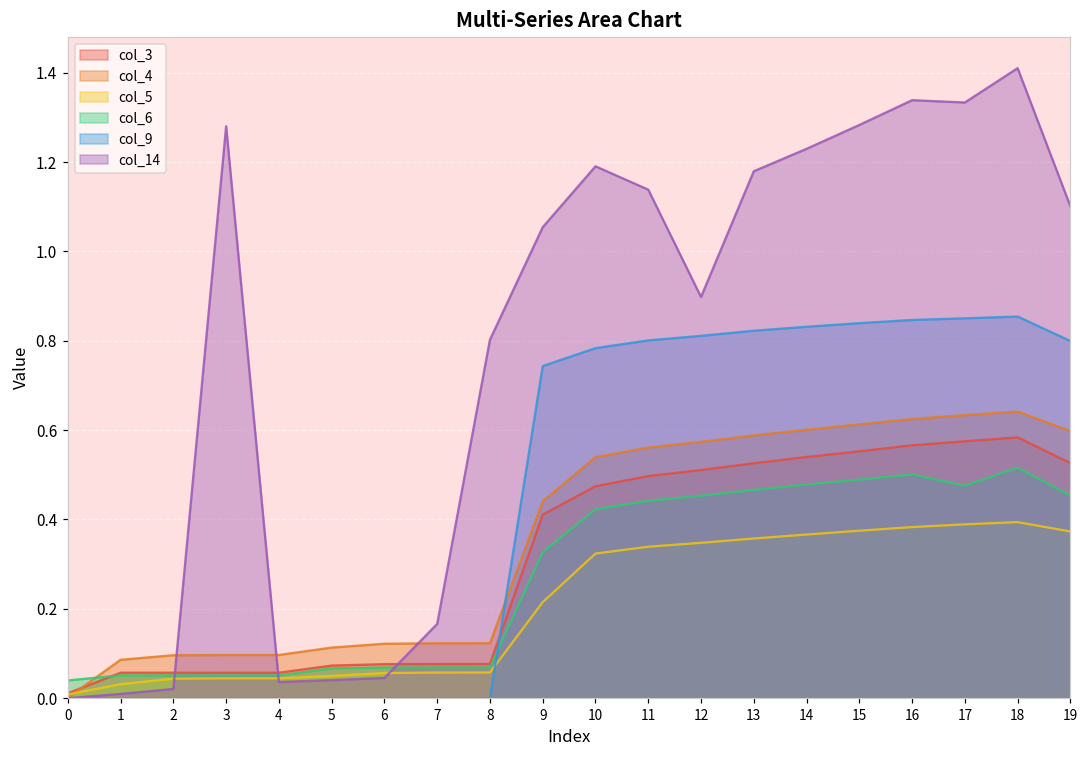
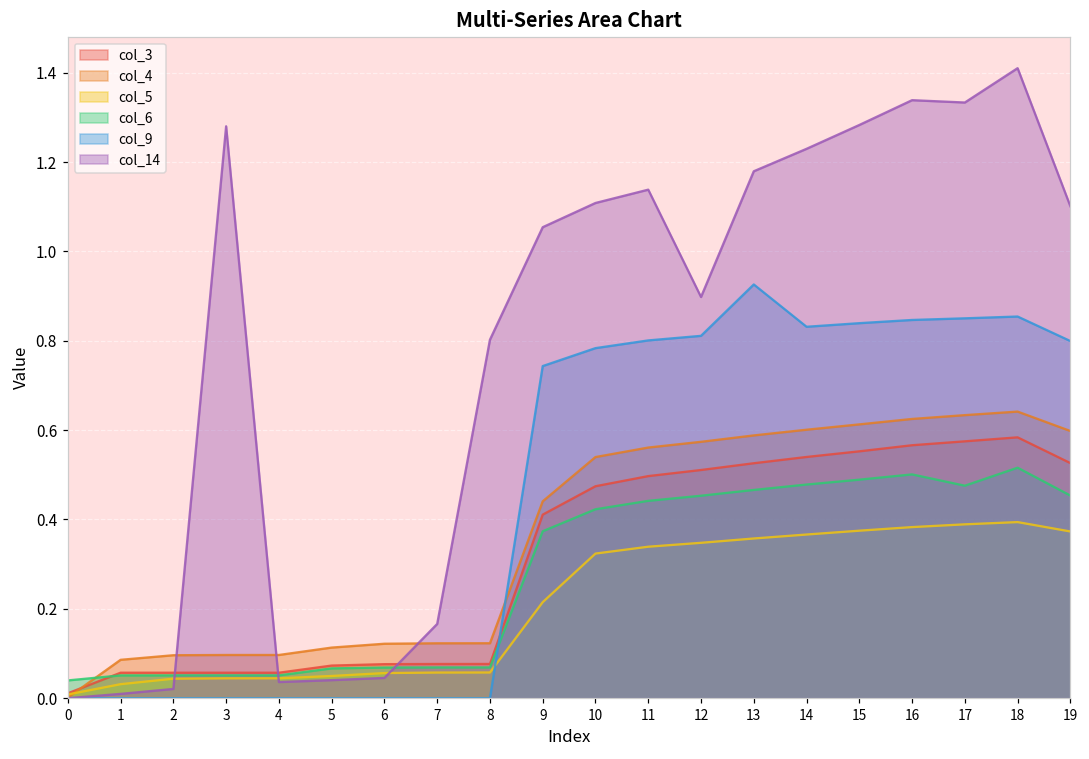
col_6, 9: 0.33 -> 0.37
col_14, 10: 1.19 -> 1.11
col_9, 13: 0.82 -> 0.93
